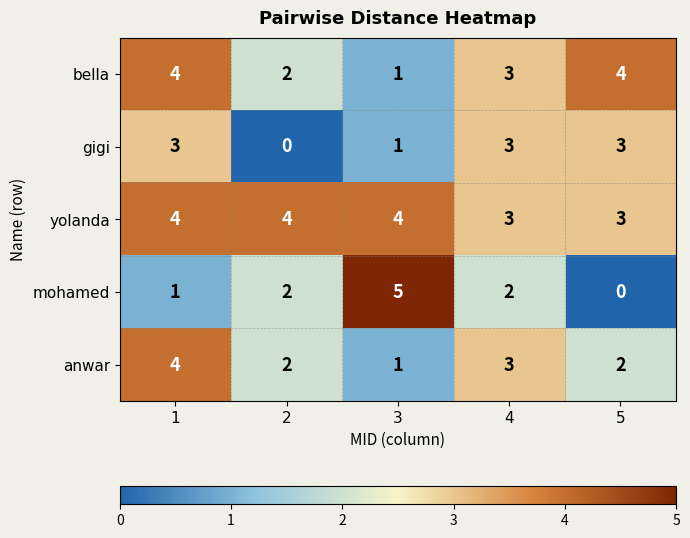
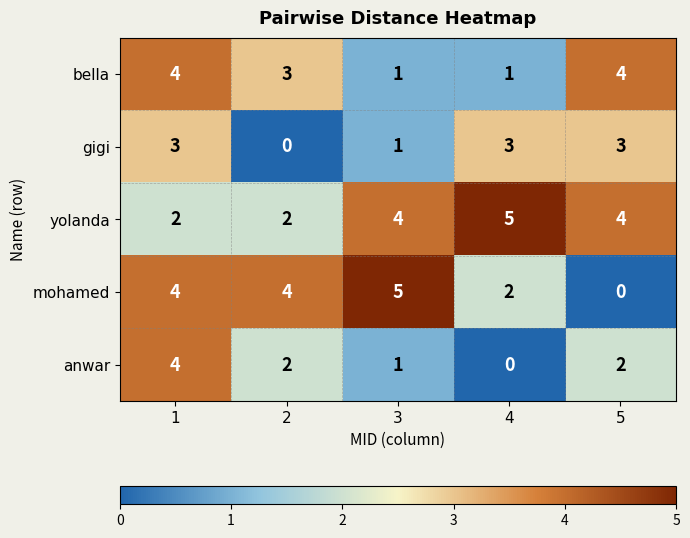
bella, 2: 2 -> 3
bella, 4: 3 -> 1
yolanda, 1: 4 -> 2
yolanda, 2: 4 -> 2
yolanda, 4: 3 -> 5
yolanda, 5: 3 -> 4
mohamed, 1: 1 -> 4
mohamed, 2: 2 -> 4
anwar, 4: 3 -> 0
